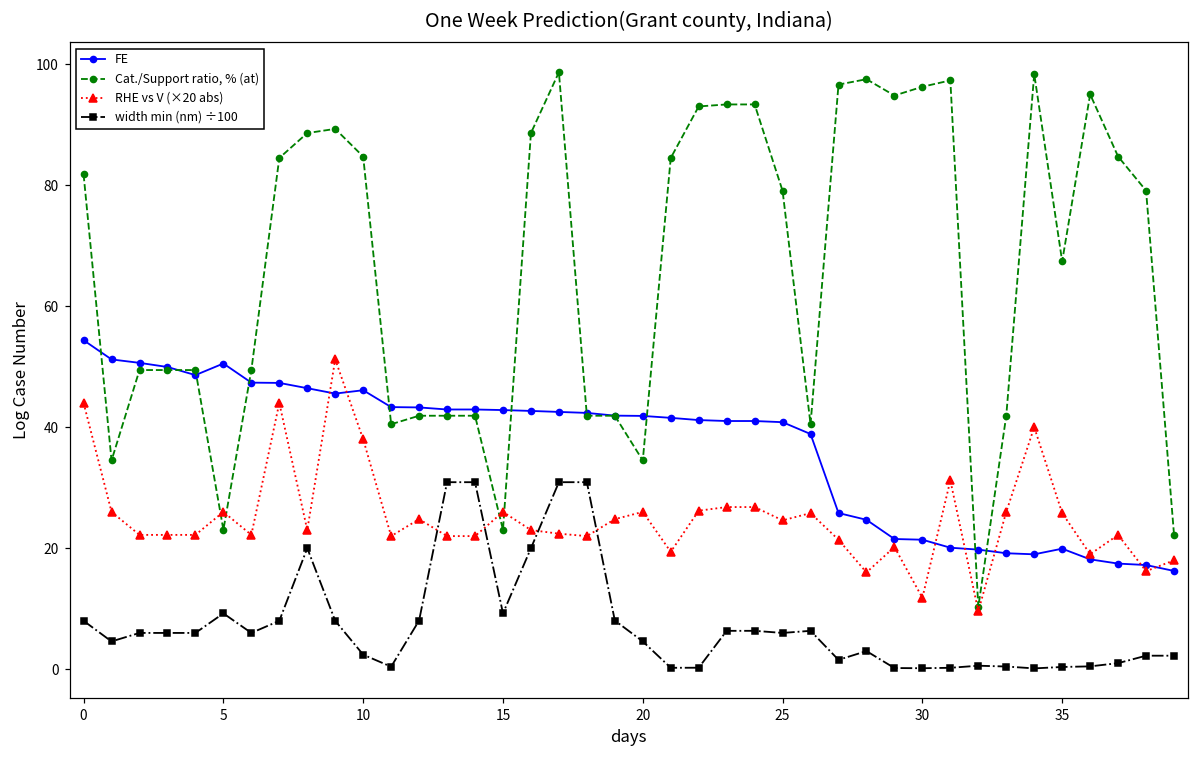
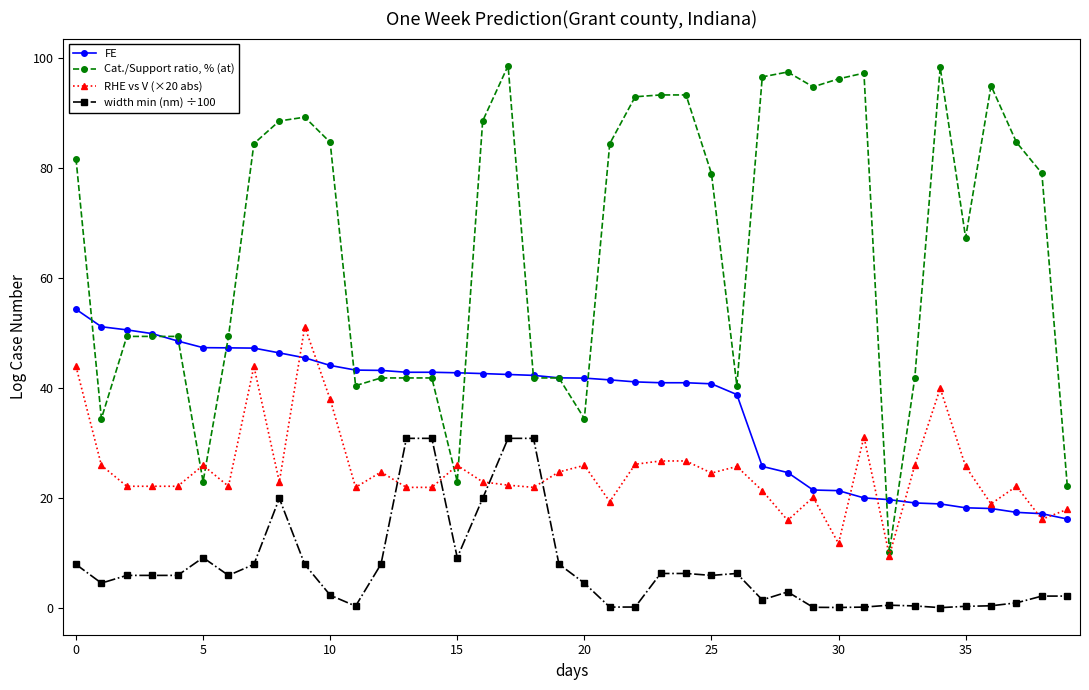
FE, 5: 51 -> 47
FE, 10: 46 -> 44
FE, 35: 20 -> 18
